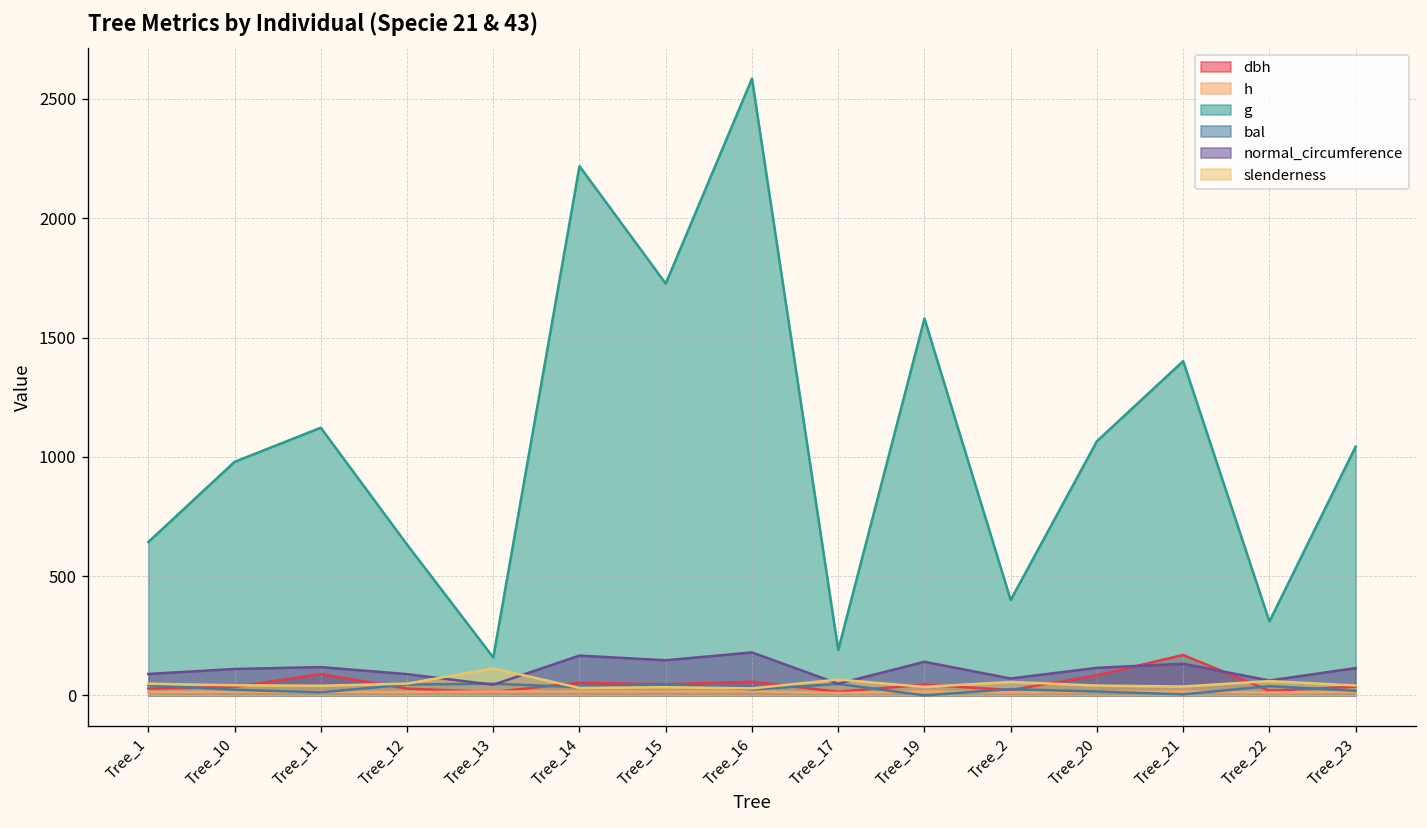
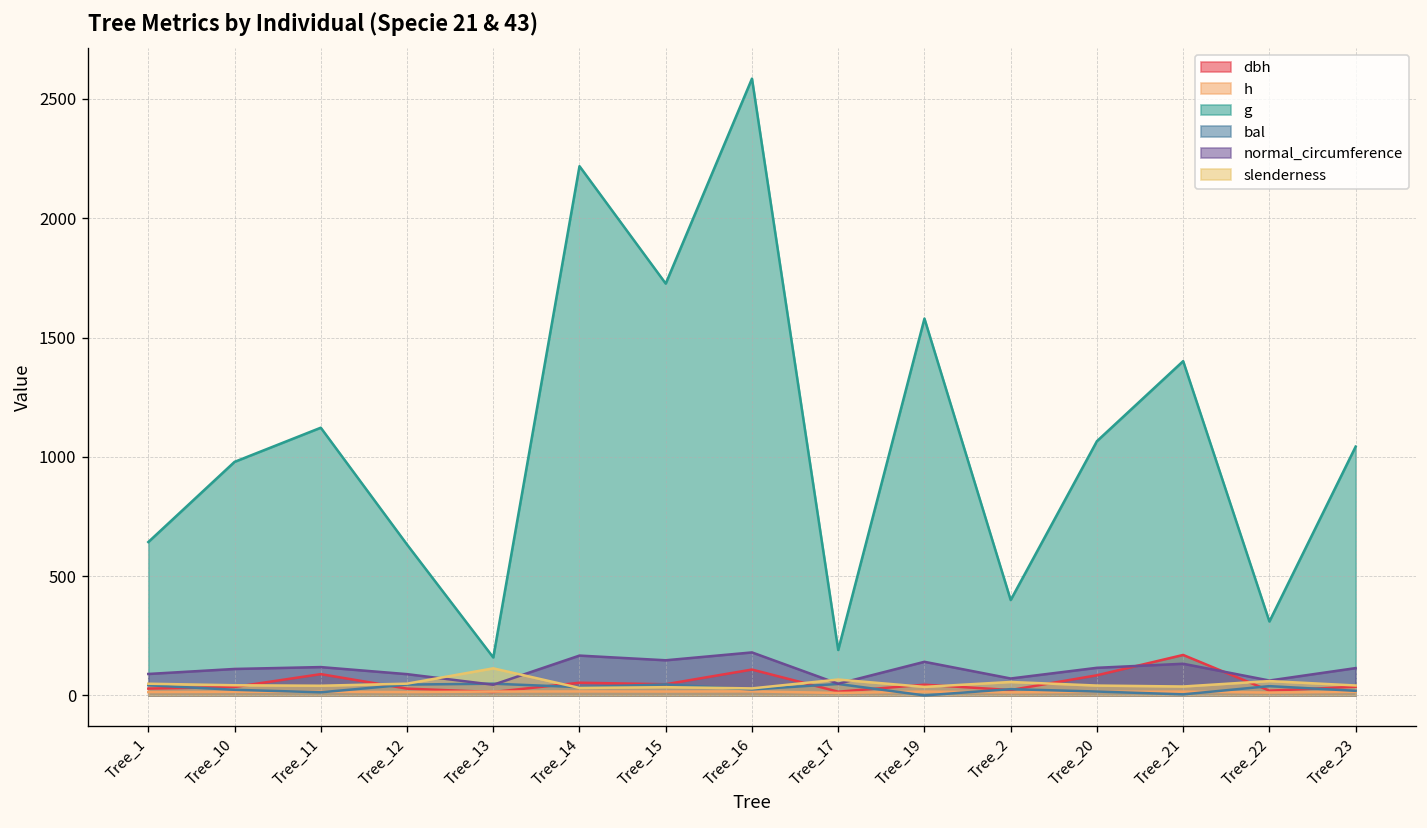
dbh, Tree_16: 60 -> 110
